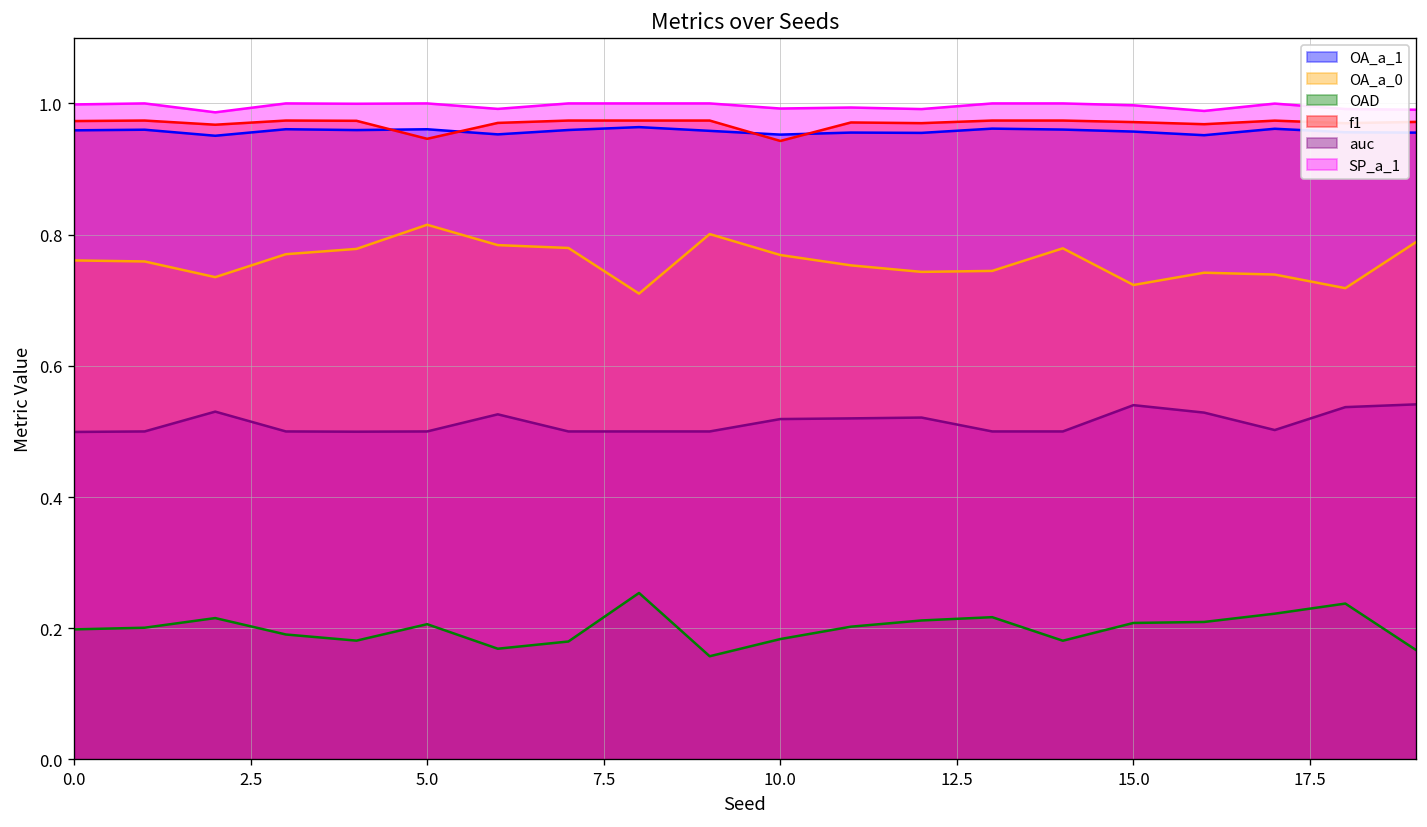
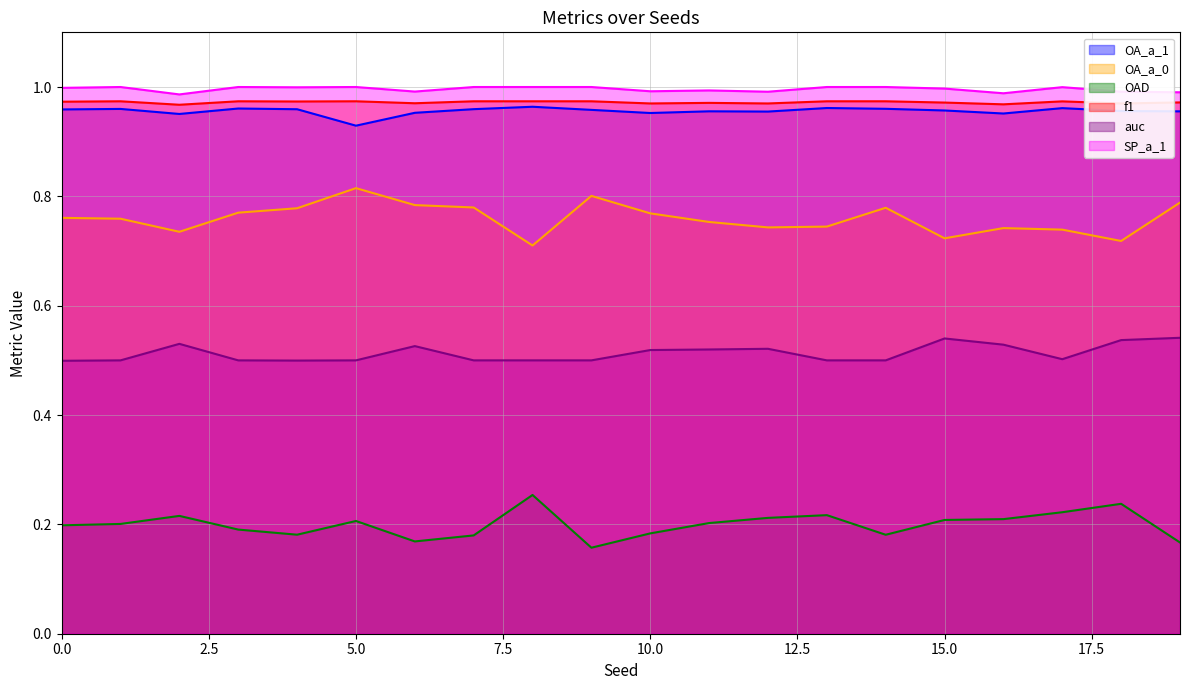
OA_a_1, 5.0: 0.96 -> 0.93
f1, 5.0: 0.95 -> 0.97
f1, 10.0: 0.94 -> 0.97
